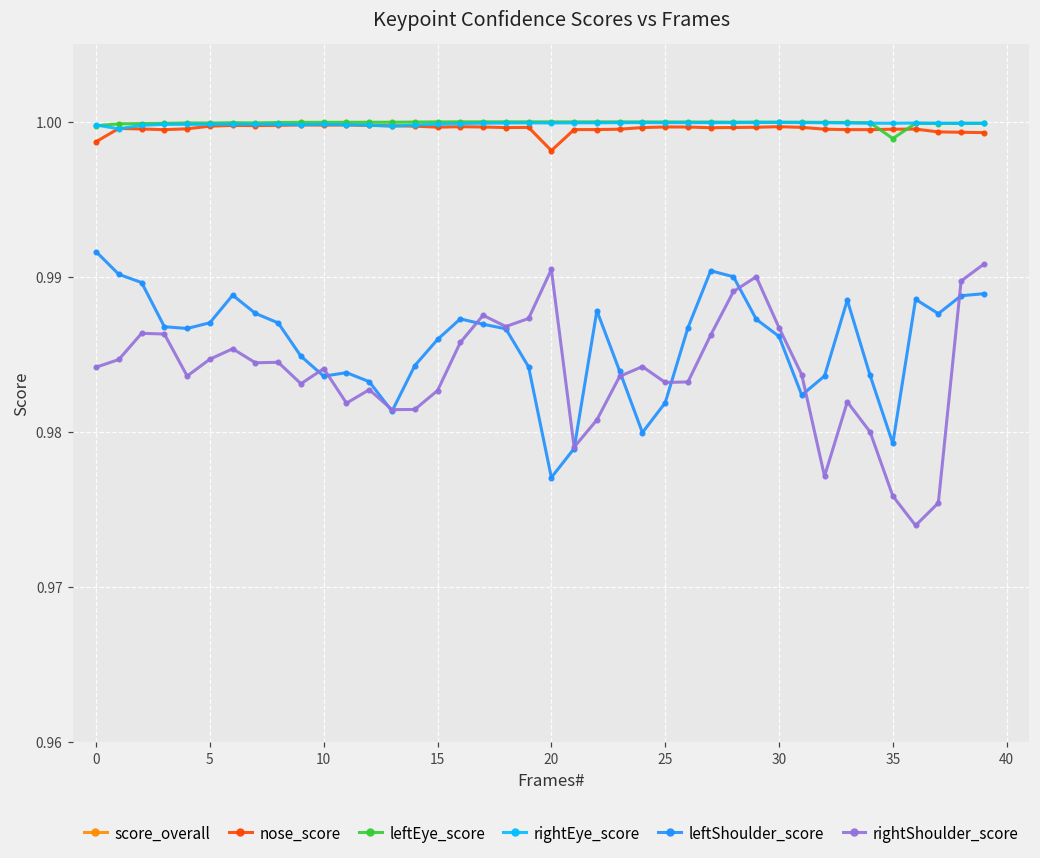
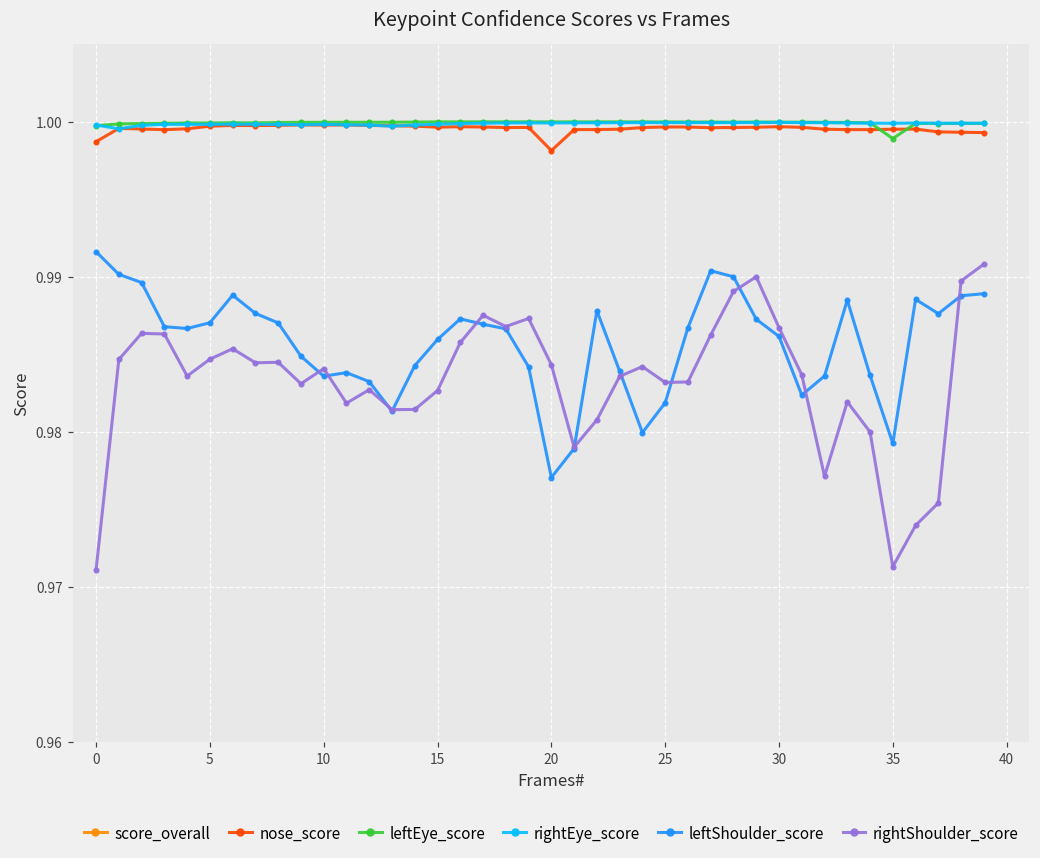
rightShoulder_score, 0: 0.9842 -> 0.9711
rightShoulder_score, 20: 0.9905 -> 0.9843
rightShoulder_score, 35: 0.9759 -> 0.9713
